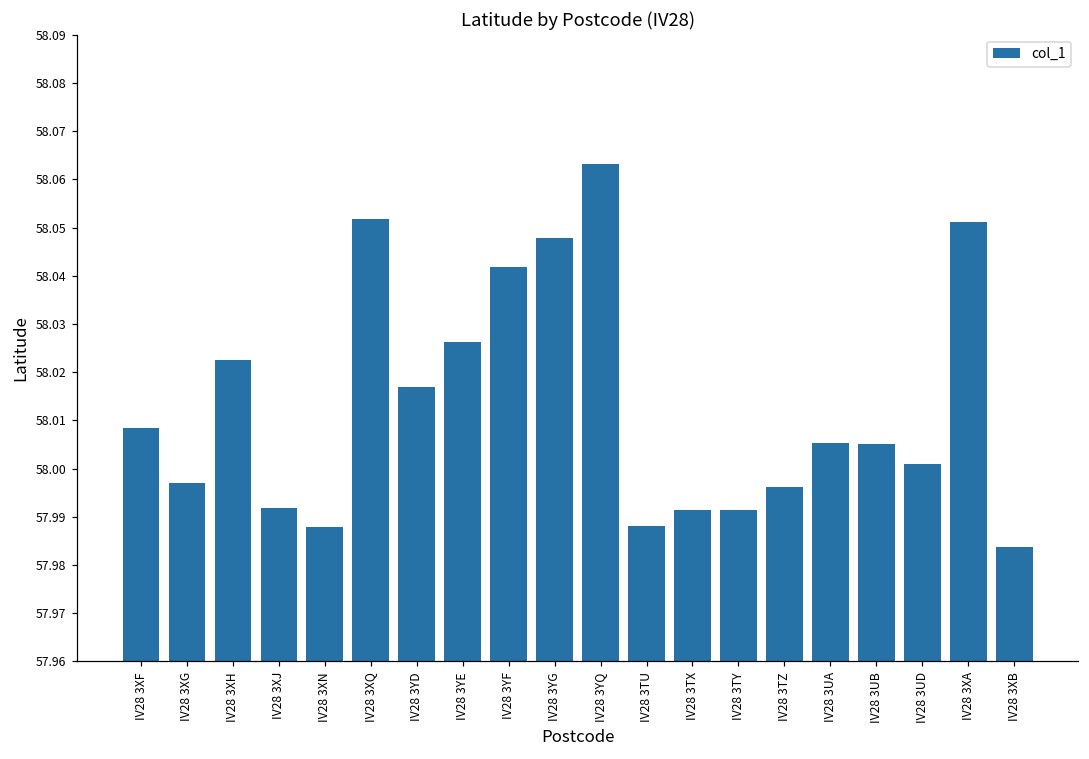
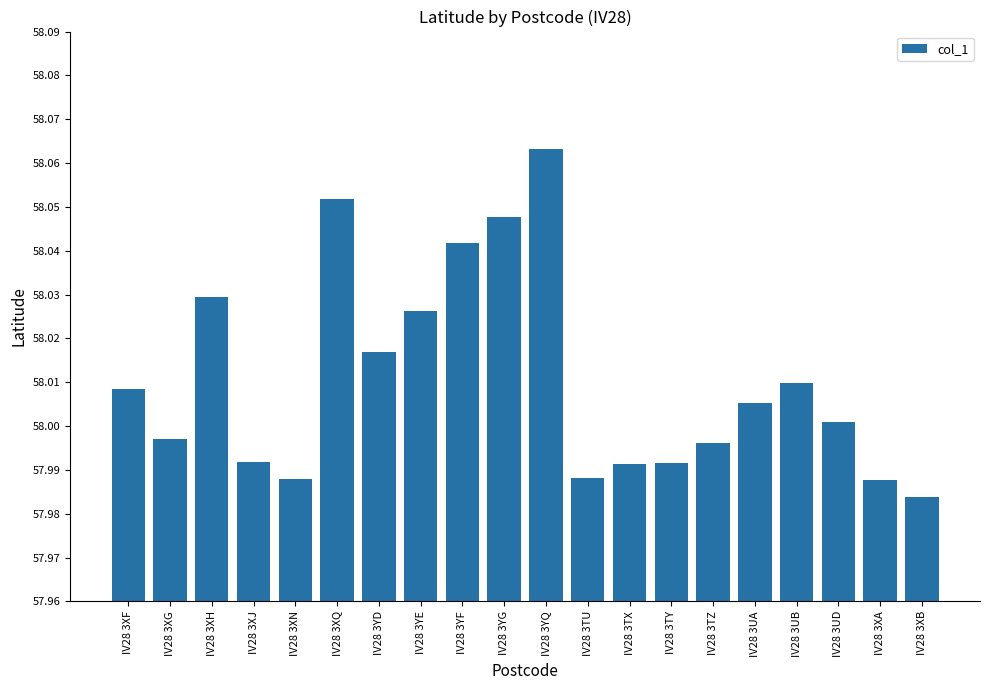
IV28 3XH: 58.023 -> 58.029
IV28 3UB: 58.005 -> 58.010
IV28 3XA: 58.051 -> 57.988
